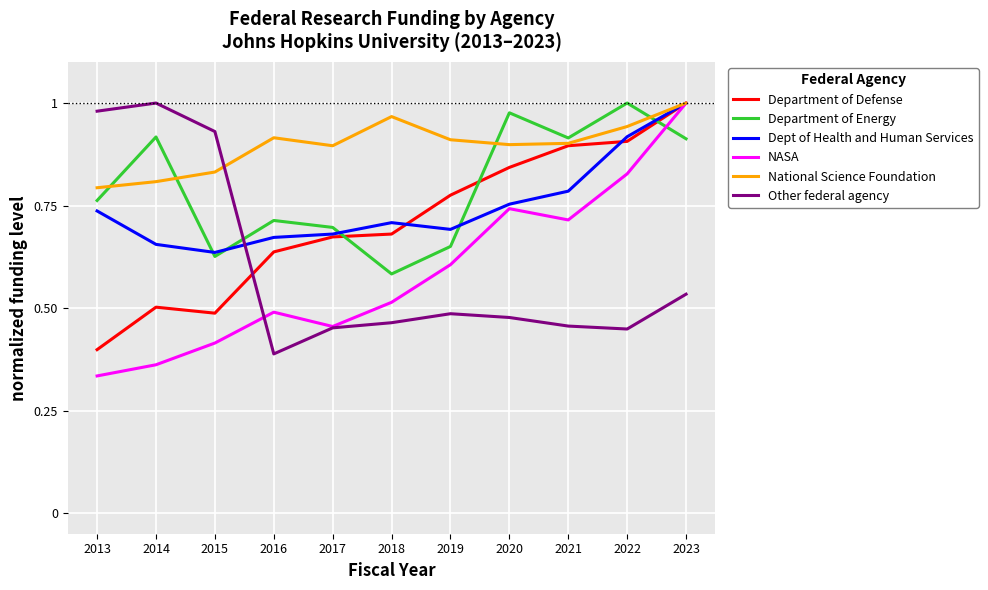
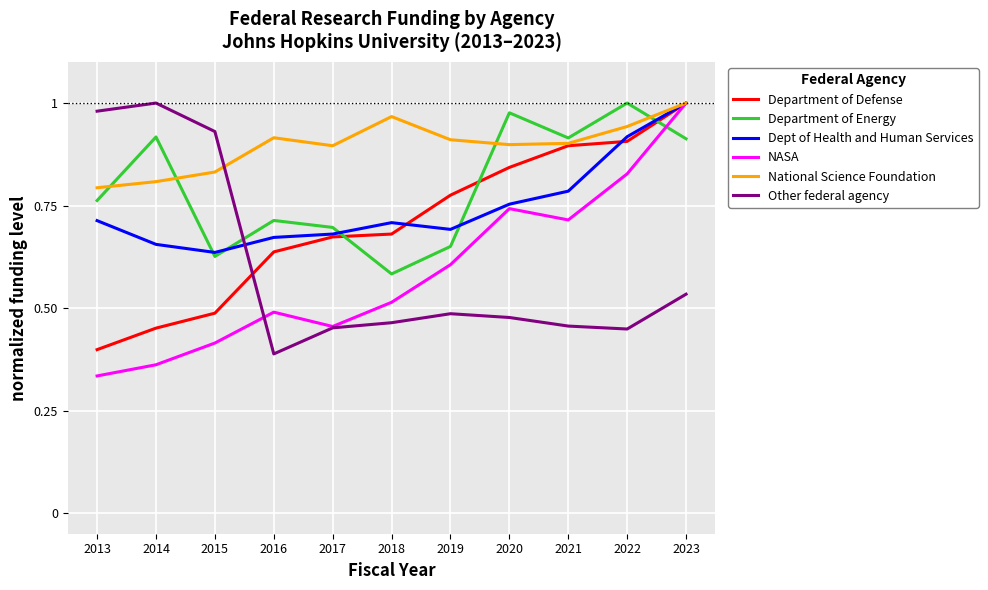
Dept of Health and Human Services, 2013: 0.74 -> 0.71
Department of Defense, 2014: 0.50 -> 0.45
